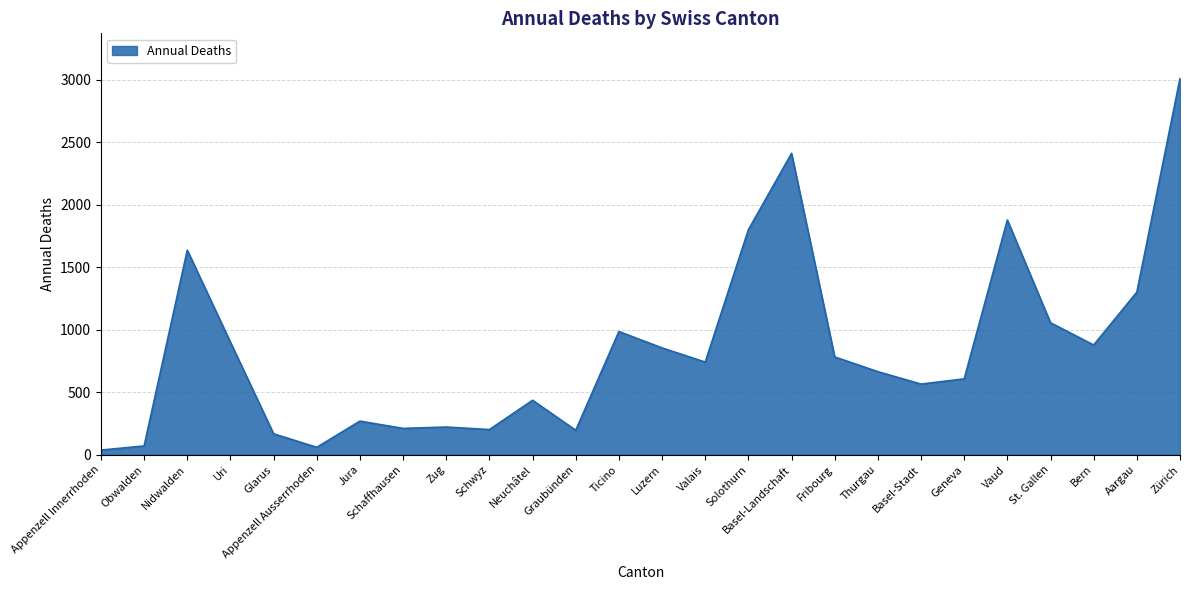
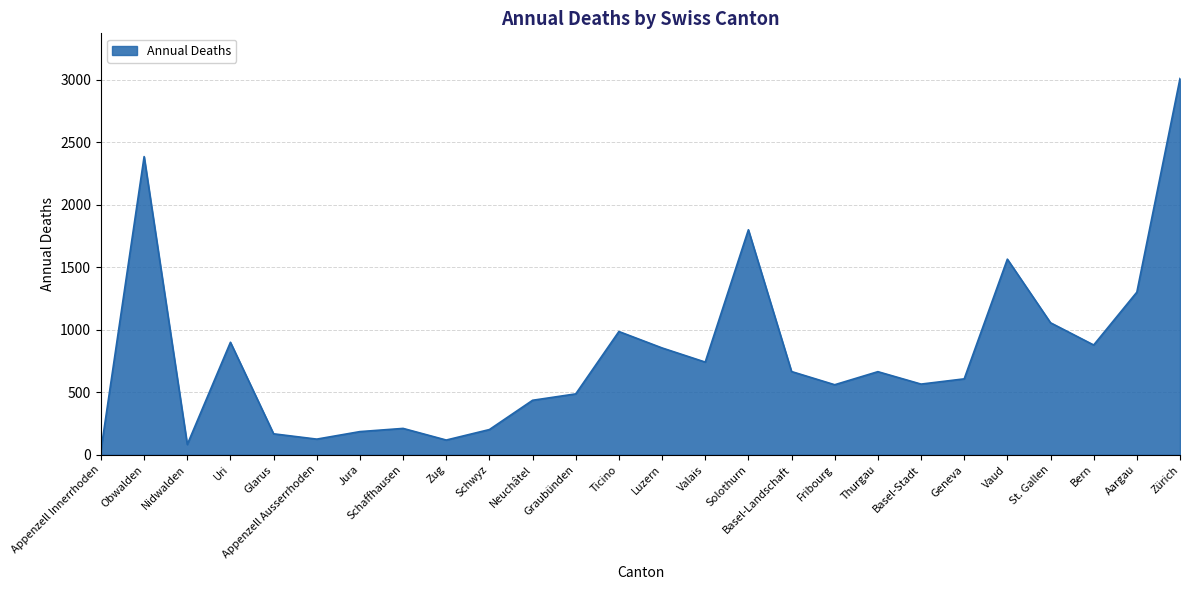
Obwalden: 70 -> 2380
Nidwalden: 1640 -> 80
Appenzell Ausserrhoden: 60 -> 120
Jura: 270 -> 180
Zug: 220 -> 120
Graubünden: 200 -> 490
Basel-Landschaft: 2410 -> 670
Fribourg: 780 -> 560
Vaud: 1880 -> 1560
